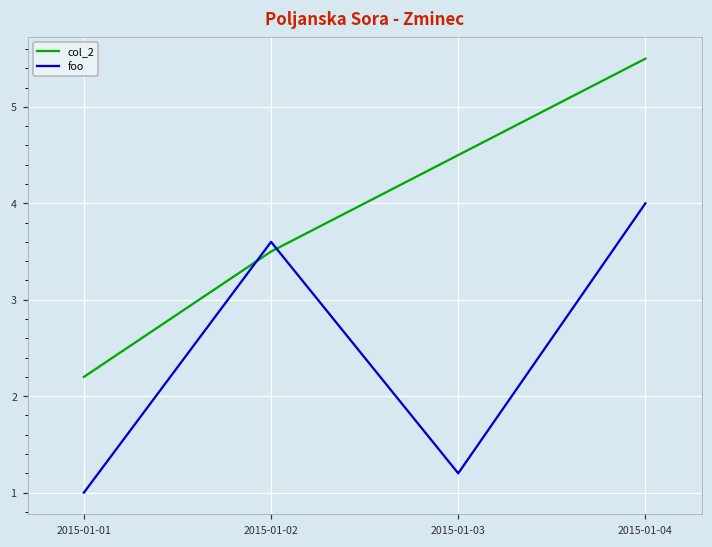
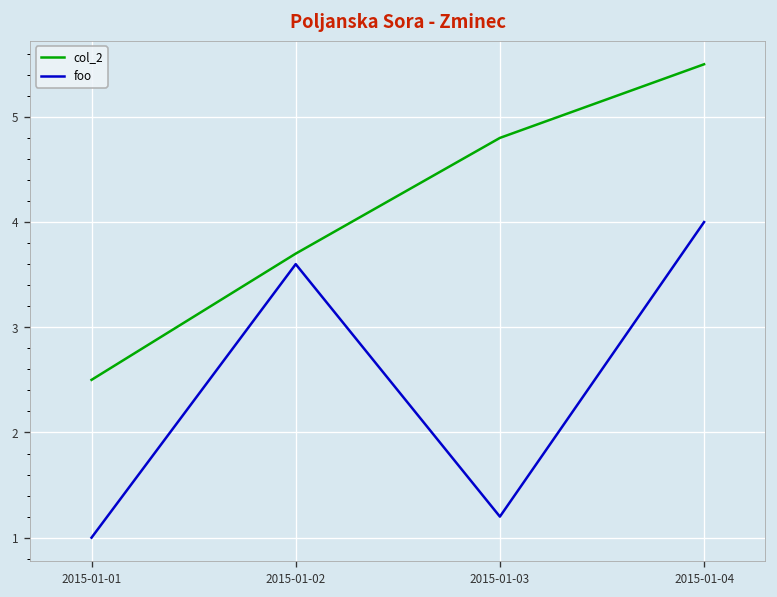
col_2, 2015-01-01: 2.2 -> 2.5
col_2, 2015-01-02: 3.5 -> 3.7
col_2, 2015-01-03: 4.5 -> 4.8
